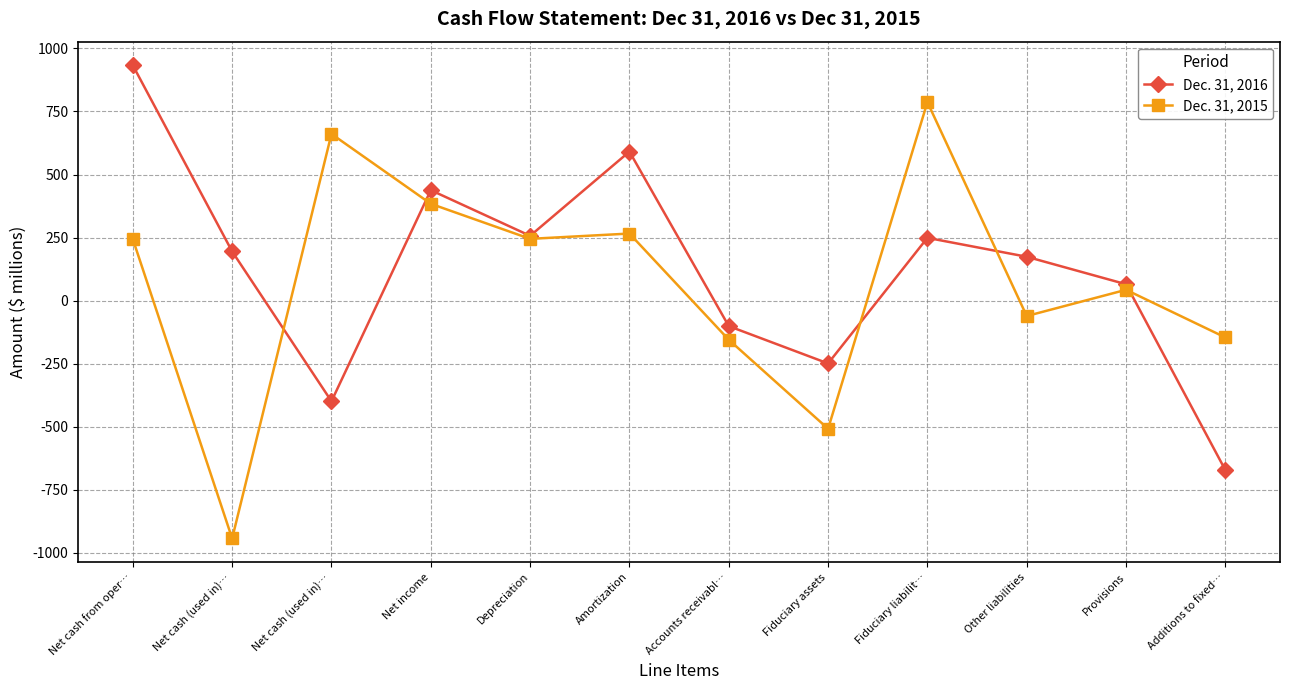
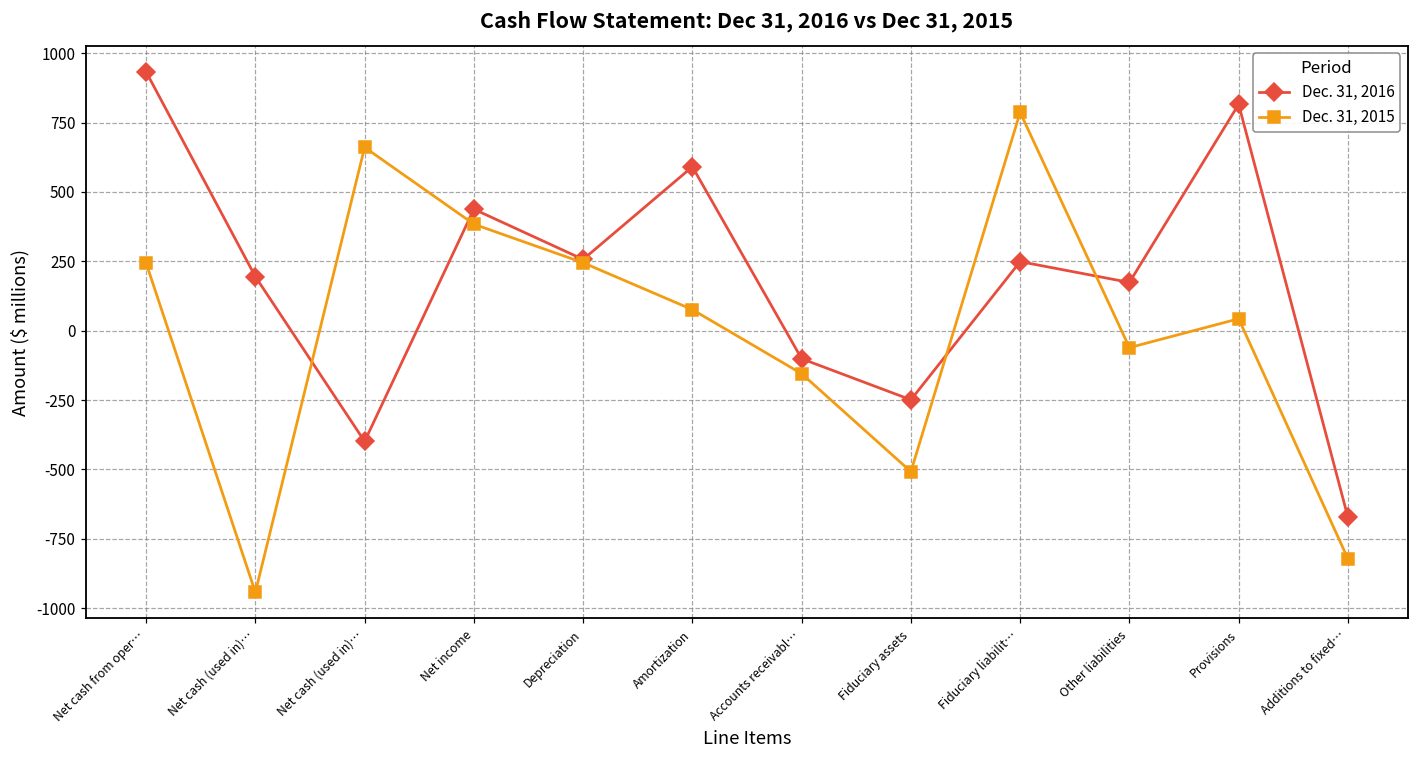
Dec. 31, 2015, Amortization: 270 -> 80
Dec. 31, 2016, Provisions: 70 -> 820
Dec. 31, 2015, Additions to fixed…: -150 -> -820
